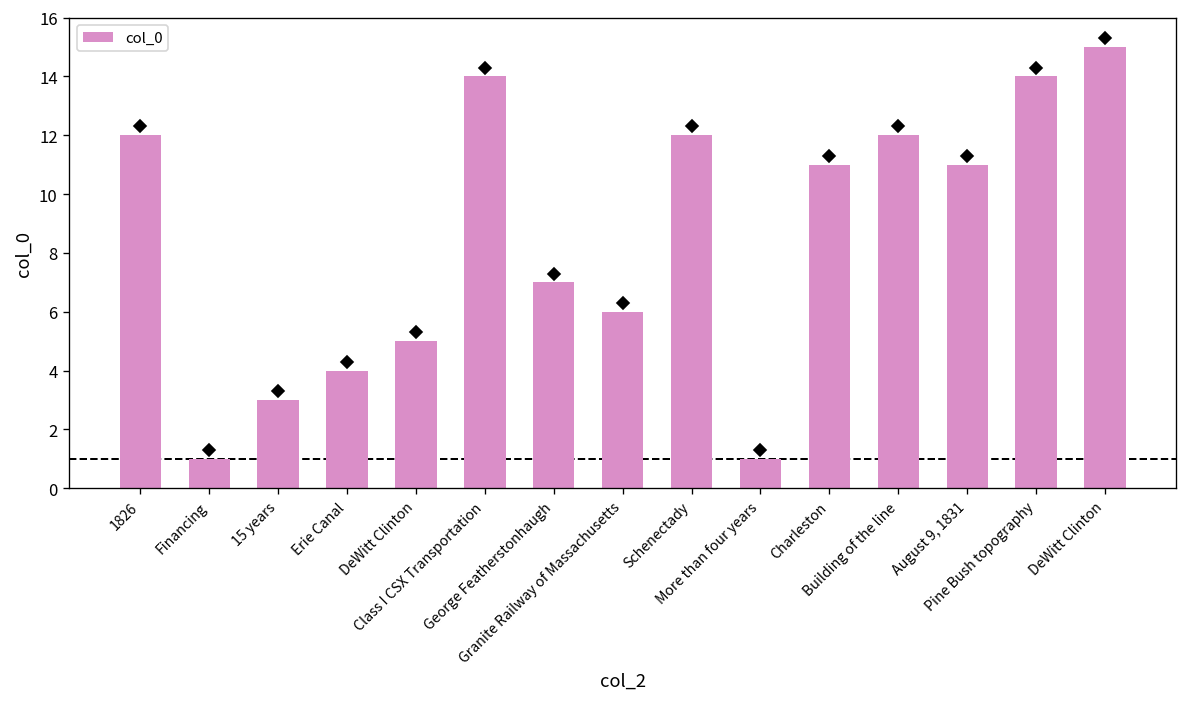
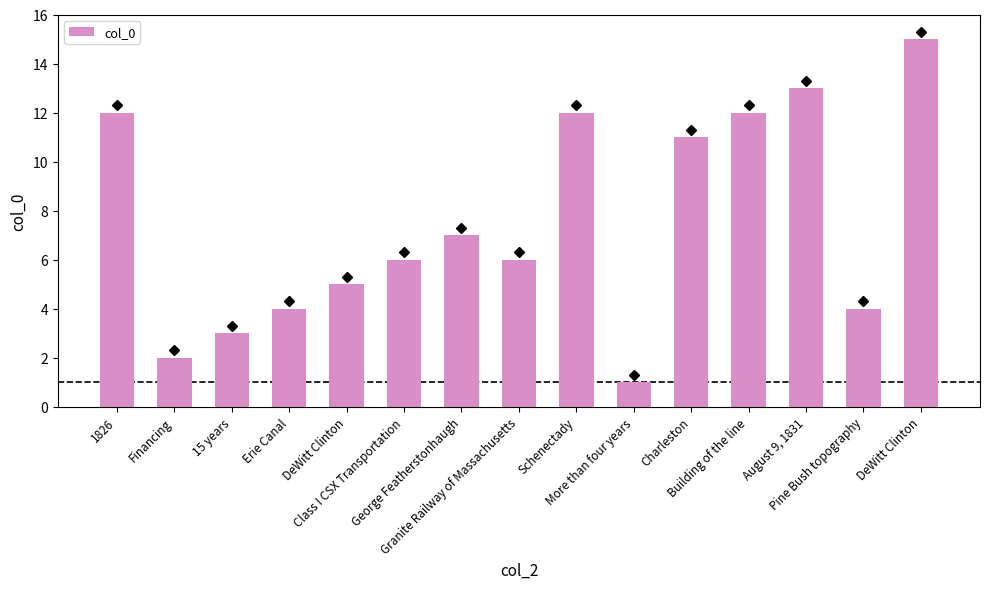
col_0, Financing: 1 -> 2
col_0, Class I CSX Transportation: 14 -> 6
col_0, August 9, 1831: 11 -> 13
col_0, Pine Bush topography: 14 -> 4
